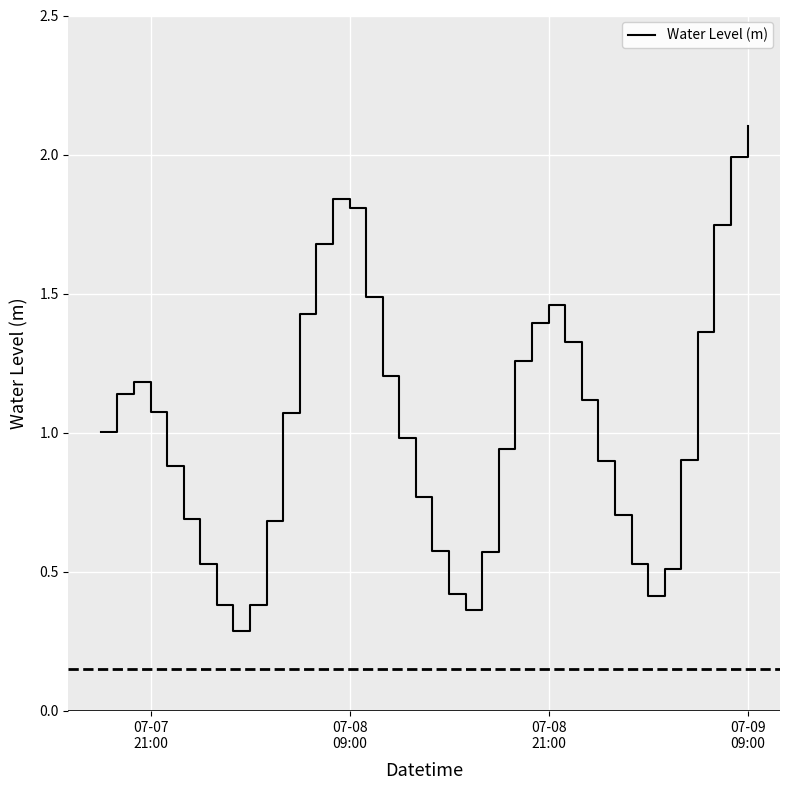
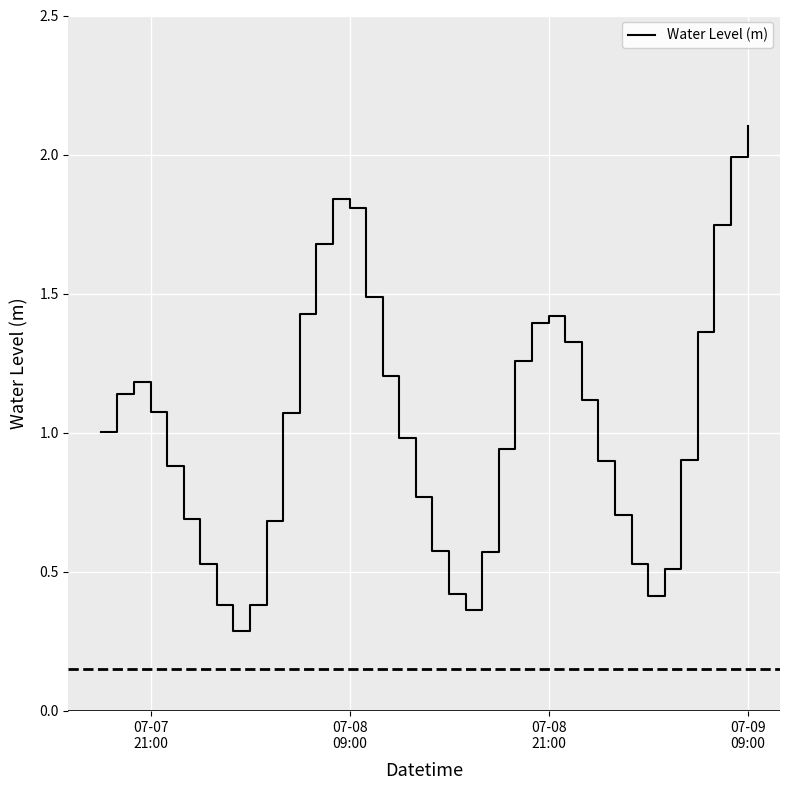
07-08 21:00: 1.46 -> 1.42
